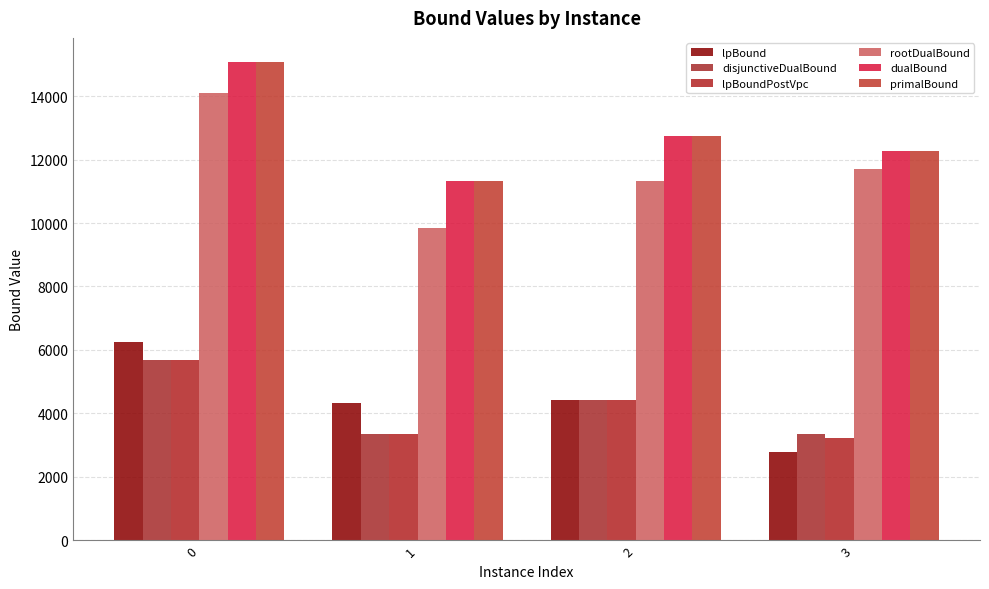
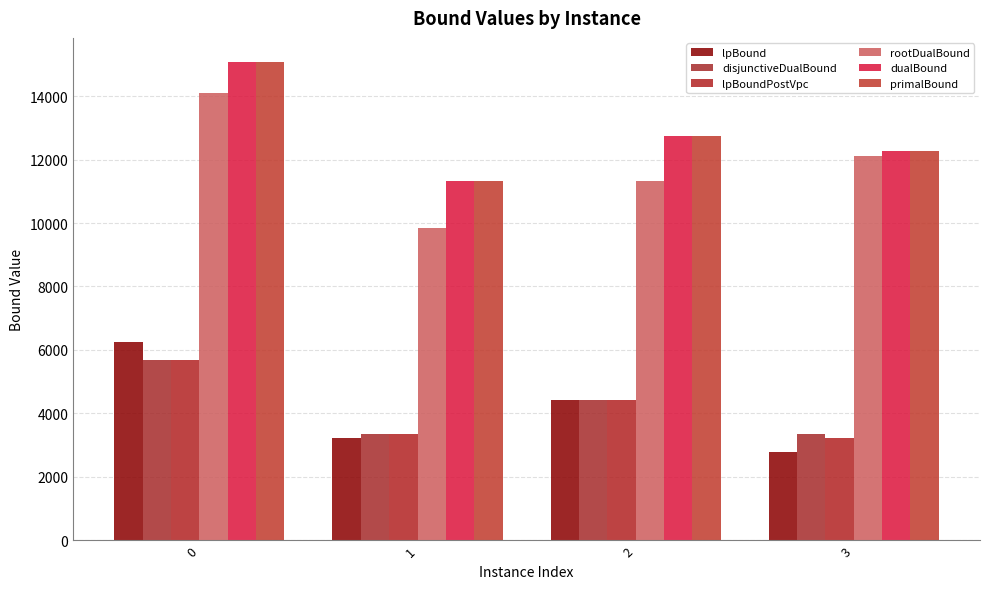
lpBound, 1: 4300 -> 3200
rootDualBound, 3: 11700 -> 12100
